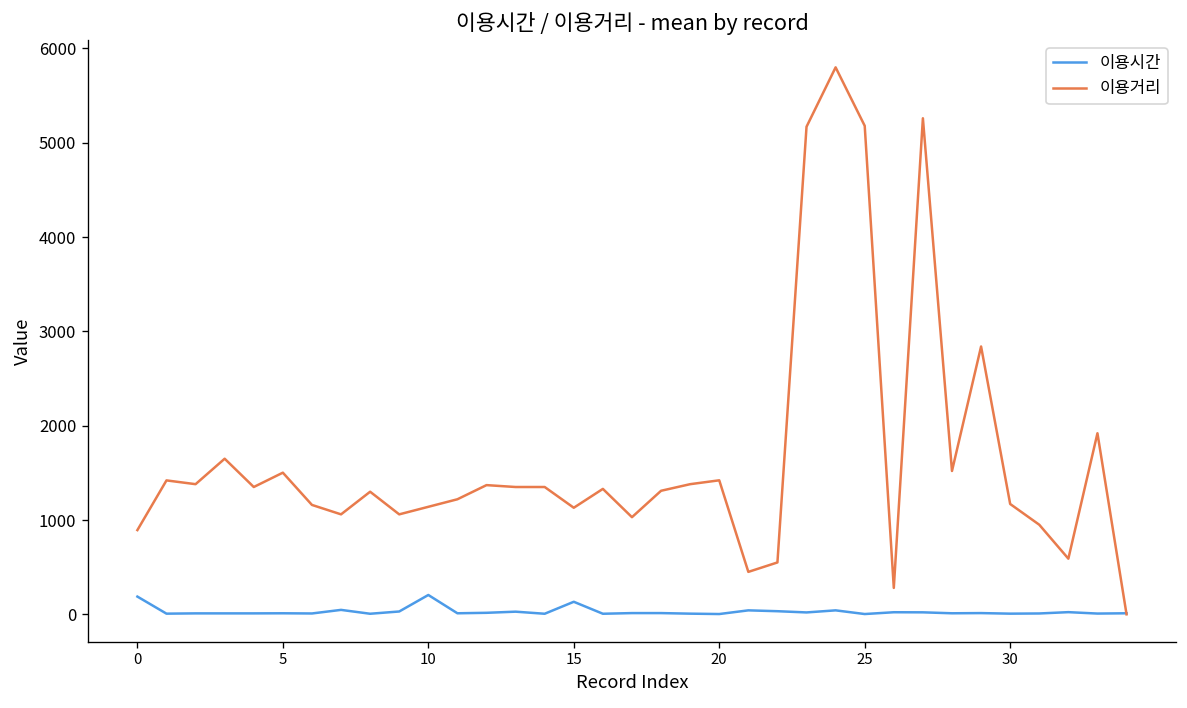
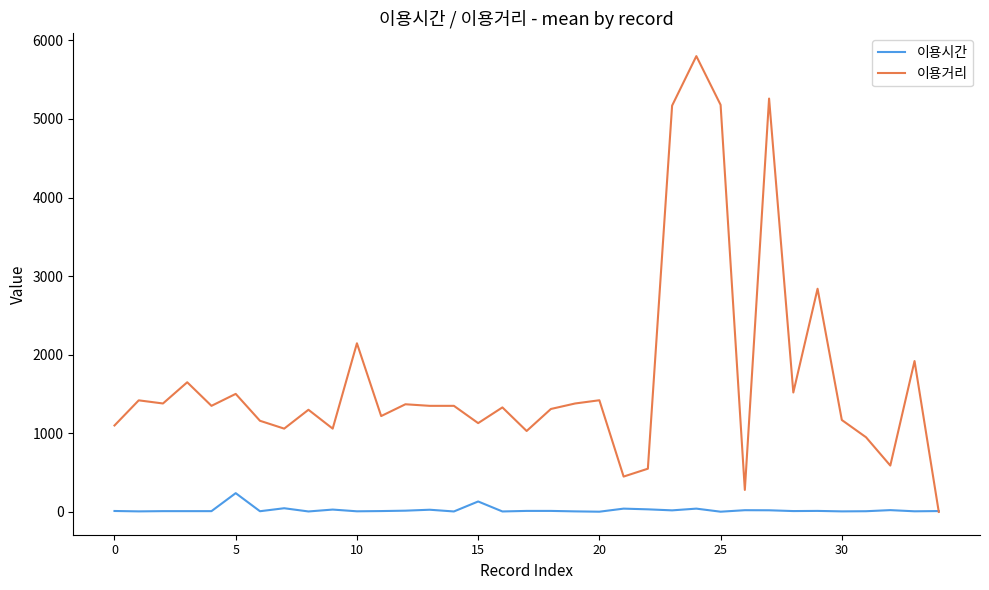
이용시간, 0: 200 -> 0
이용거리, 0: 900 -> 1100
이용시간, 5: 0 -> 200
이용시간, 10: 200 -> 0
이용거리, 10: 1100 -> 2100
